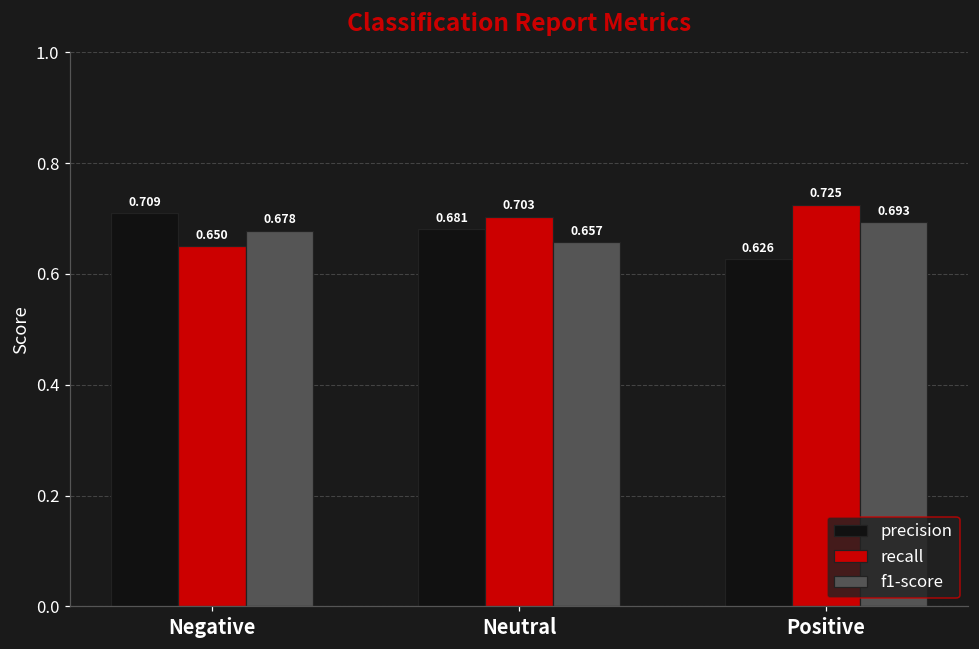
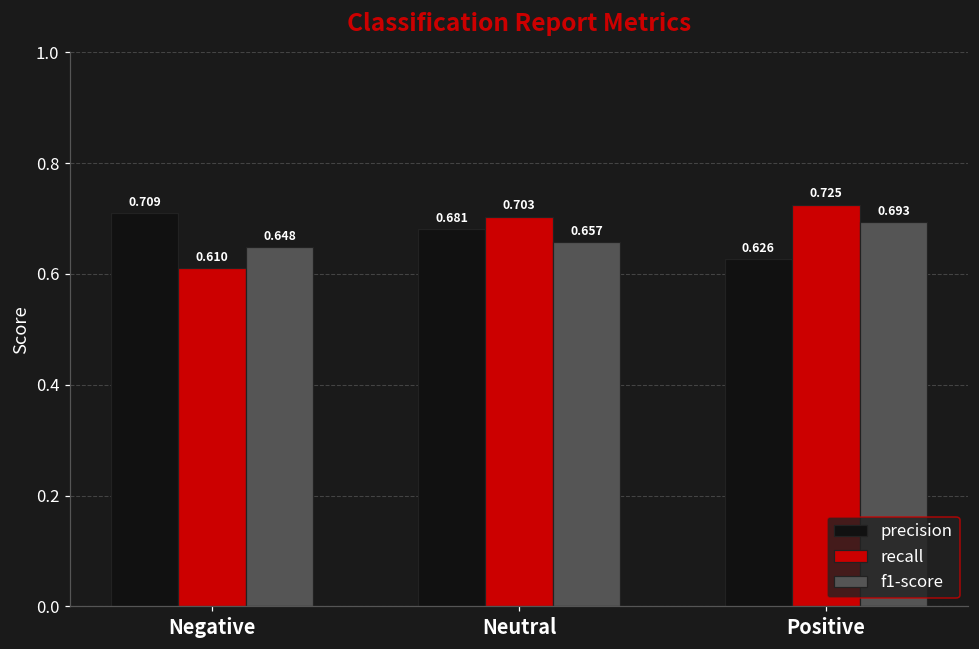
recall, Negative: 0.650 -> 0.610
f1-score, Negative: 0.678 -> 0.648
